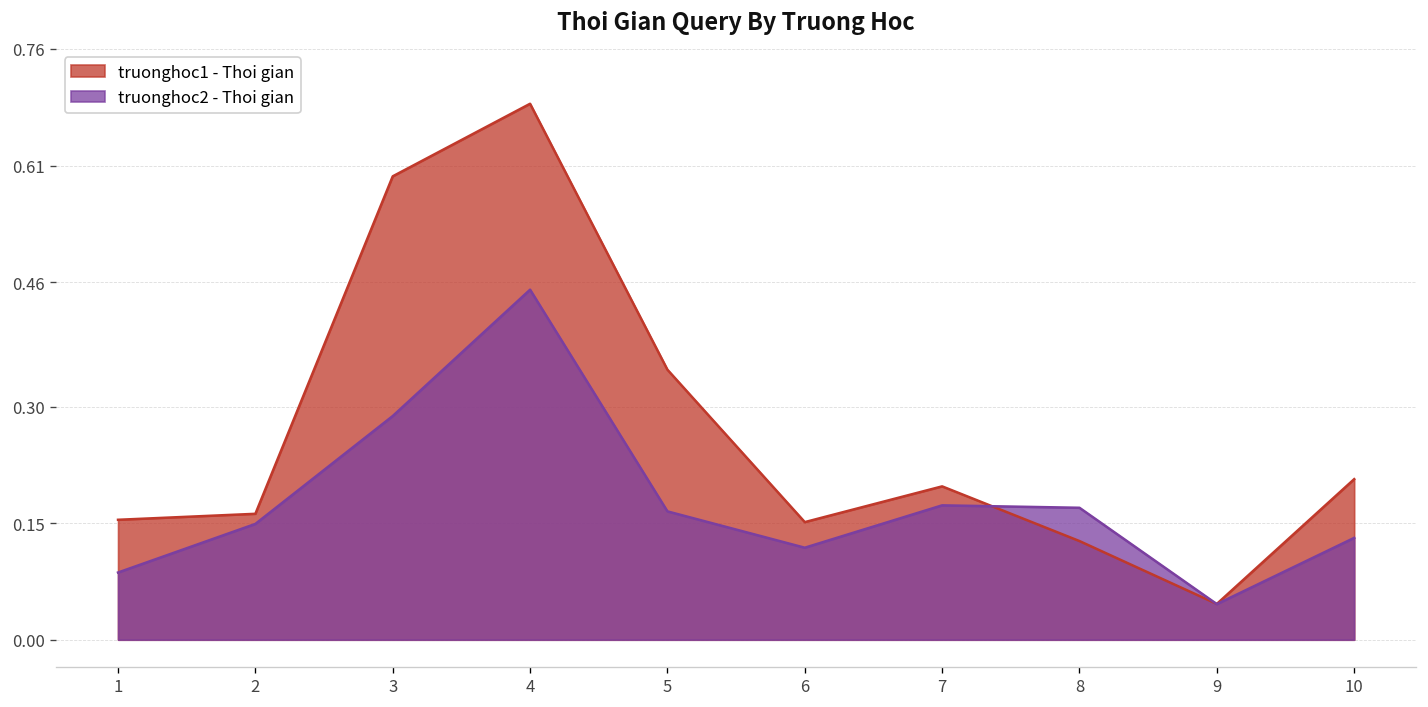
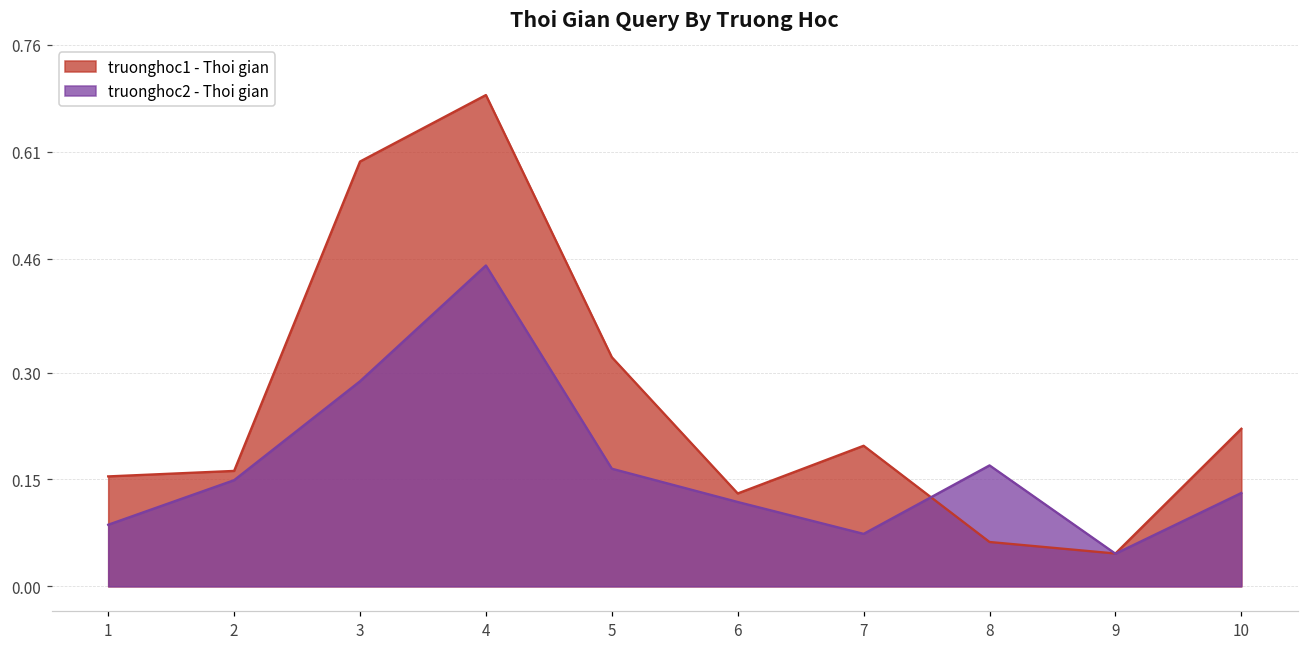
truonghoc1 - Thoi gian, 5: 0.35 -> 0.32
truonghoc1 - Thoi gian, 6: 0.15 -> 0.13
truonghoc2 - Thoi gian, 7: 0.17 -> 0.07
truonghoc1 - Thoi gian, 8: 0.13 -> 0.06
truonghoc1 - Thoi gian, 10: 0.21 -> 0.22
